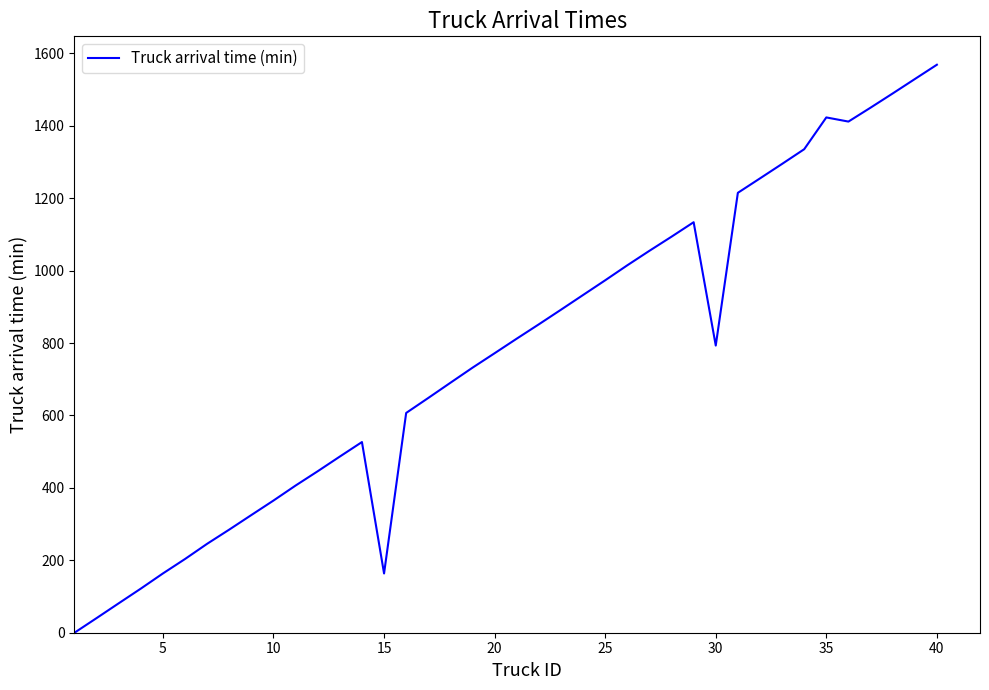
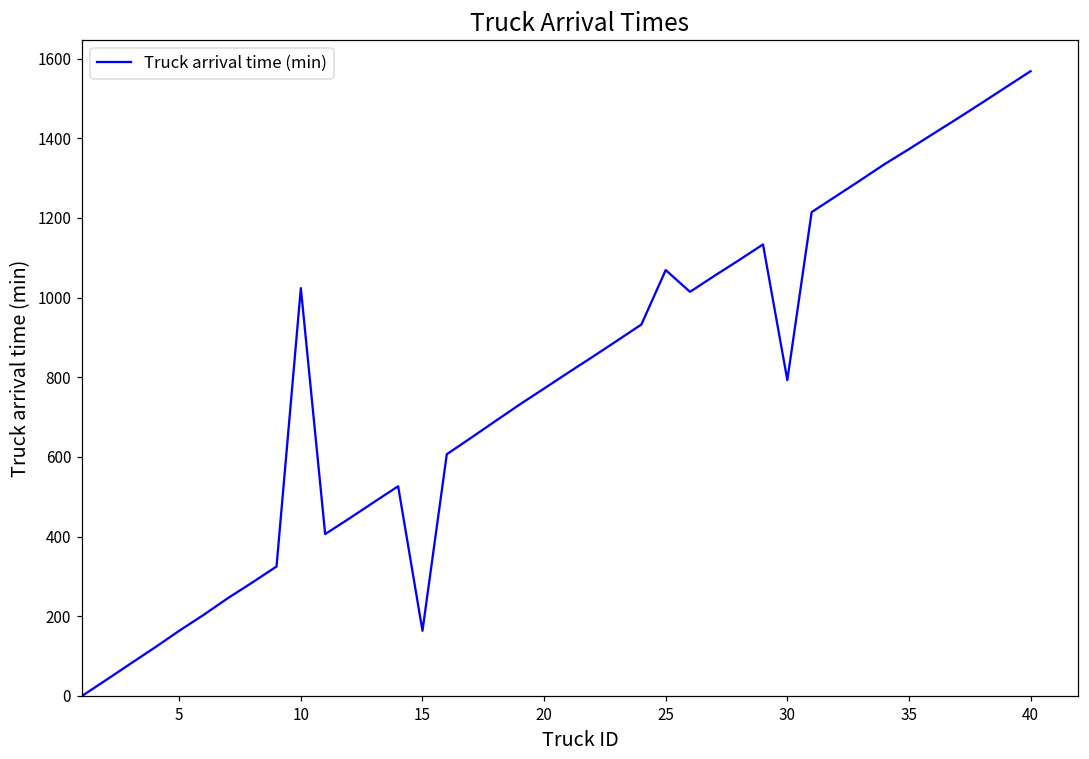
10: 370 -> 1020
25: 970 -> 1070
35: 1420 -> 1370
